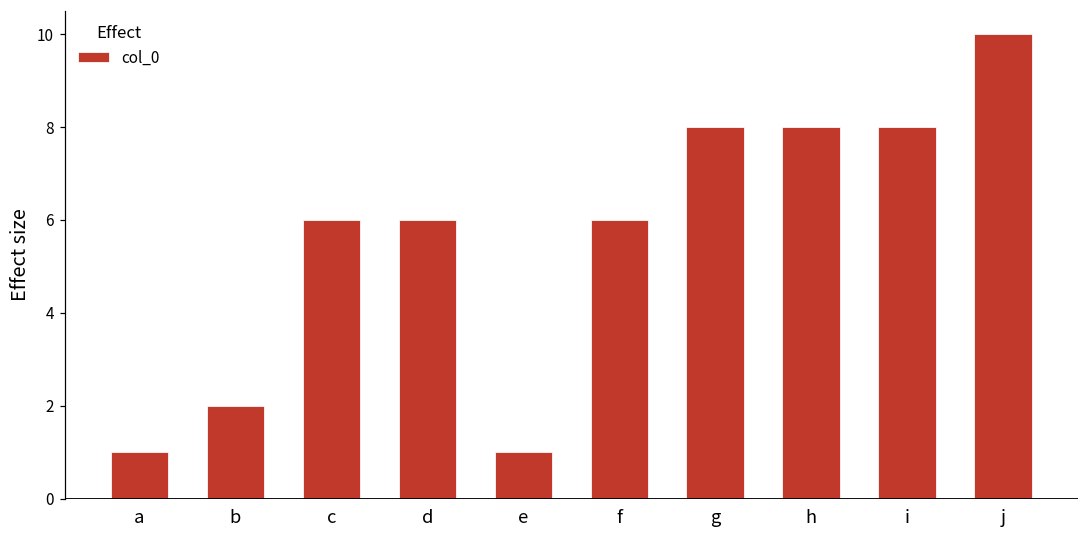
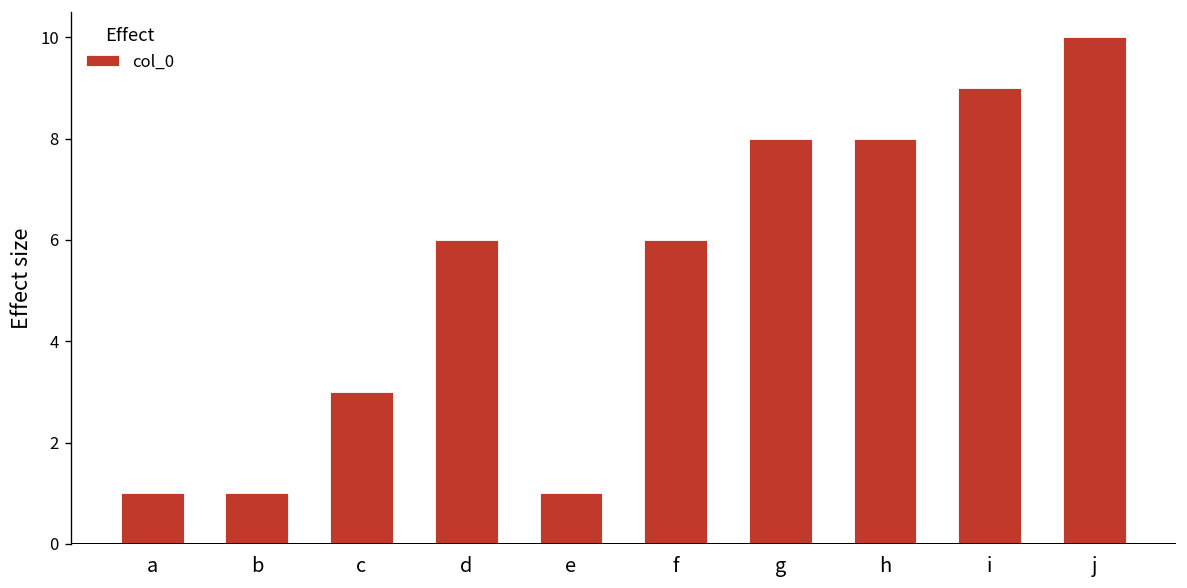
b: 2 -> 1
c: 6 -> 3
i: 8 -> 9
